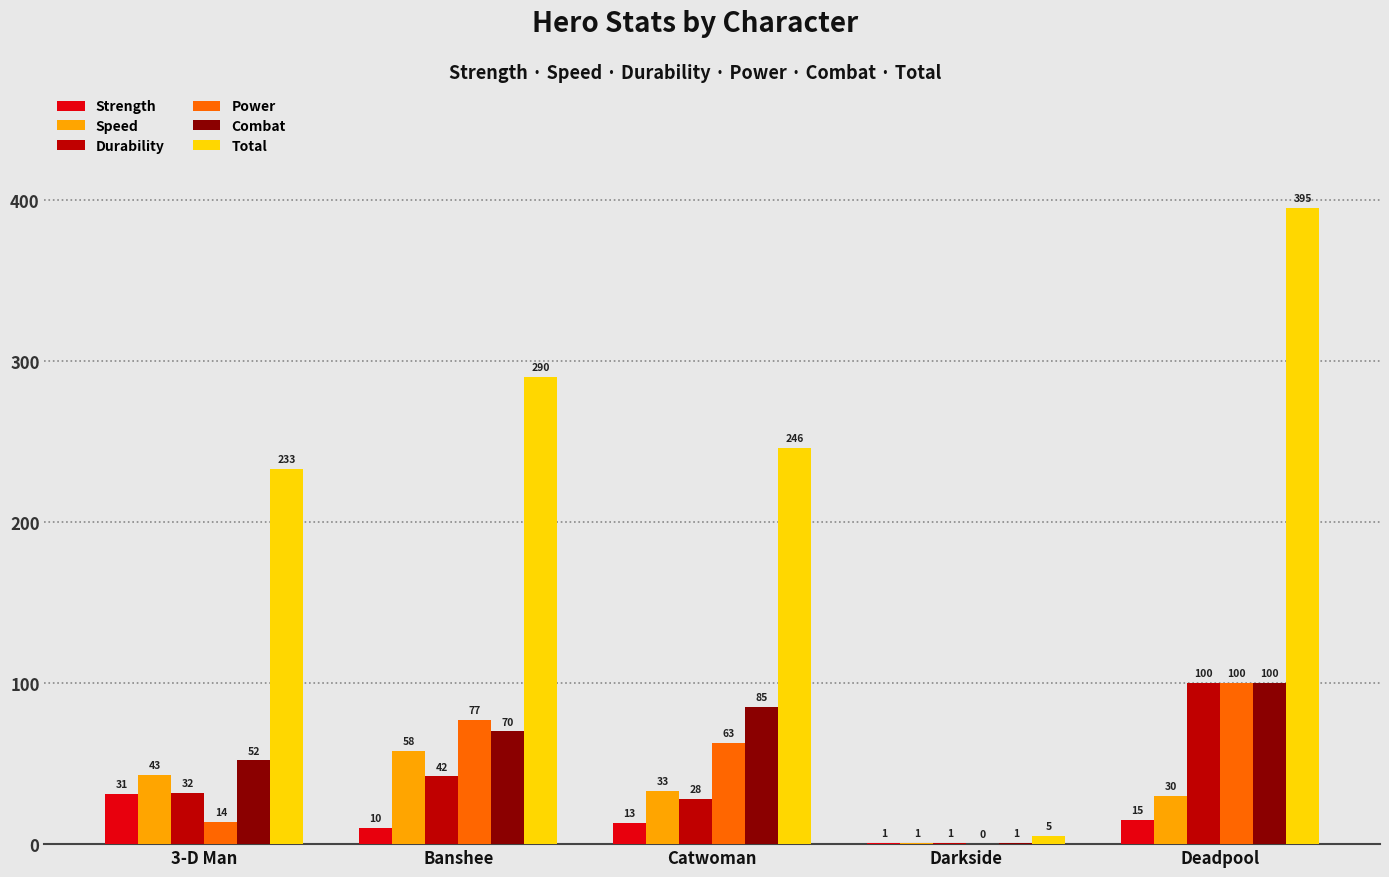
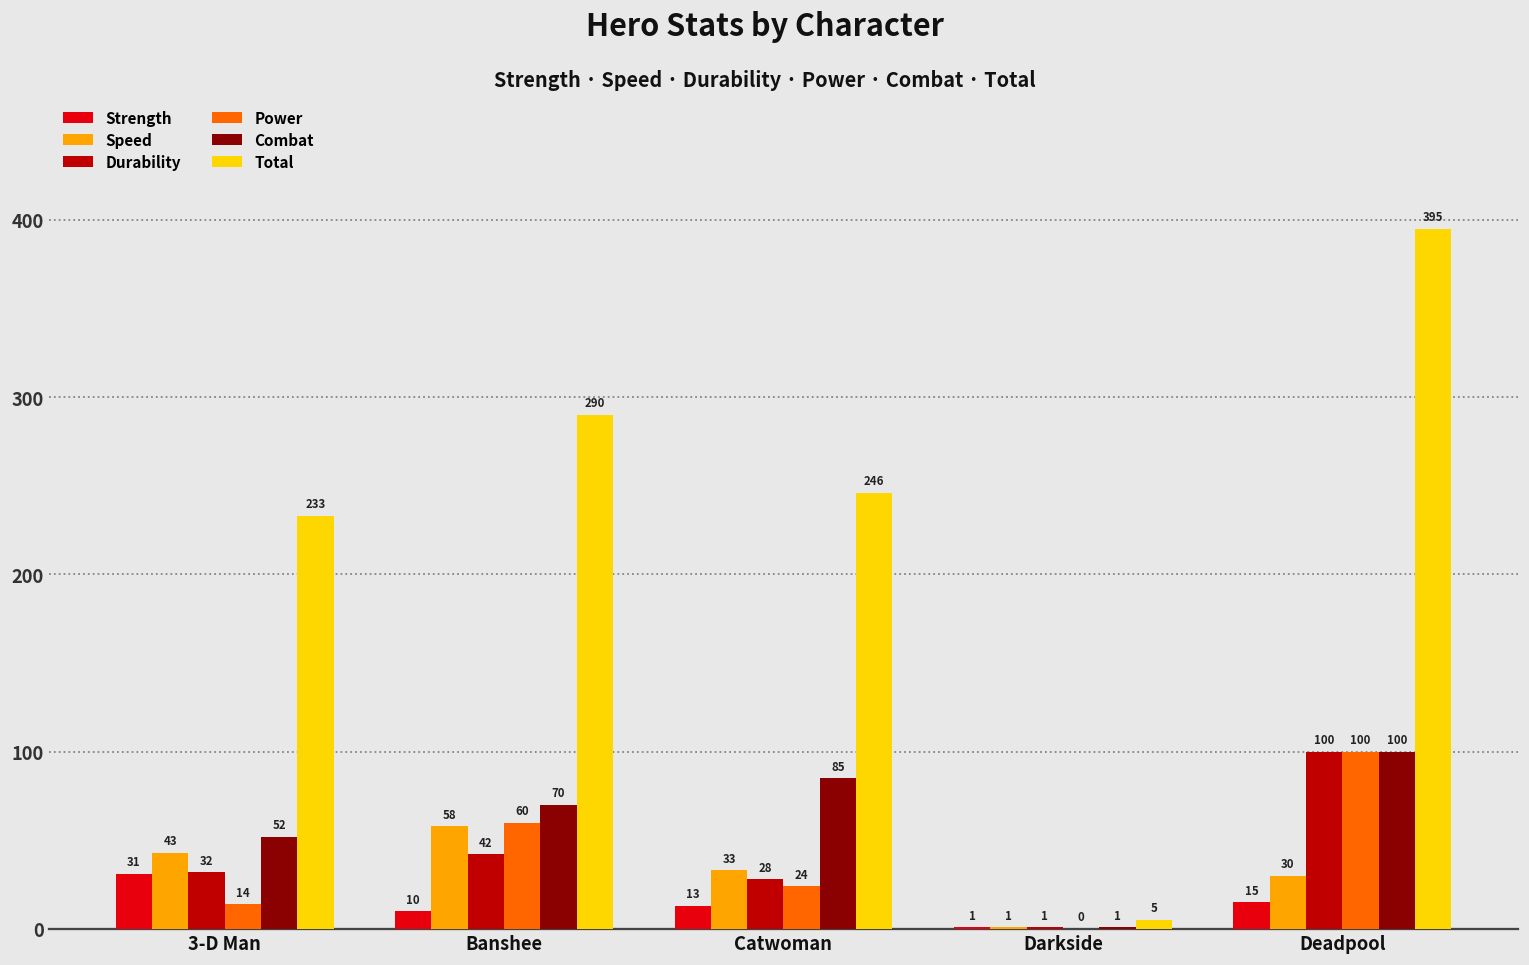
Power, Banshee: 77 -> 60
Power, Catwoman: 63 -> 24
